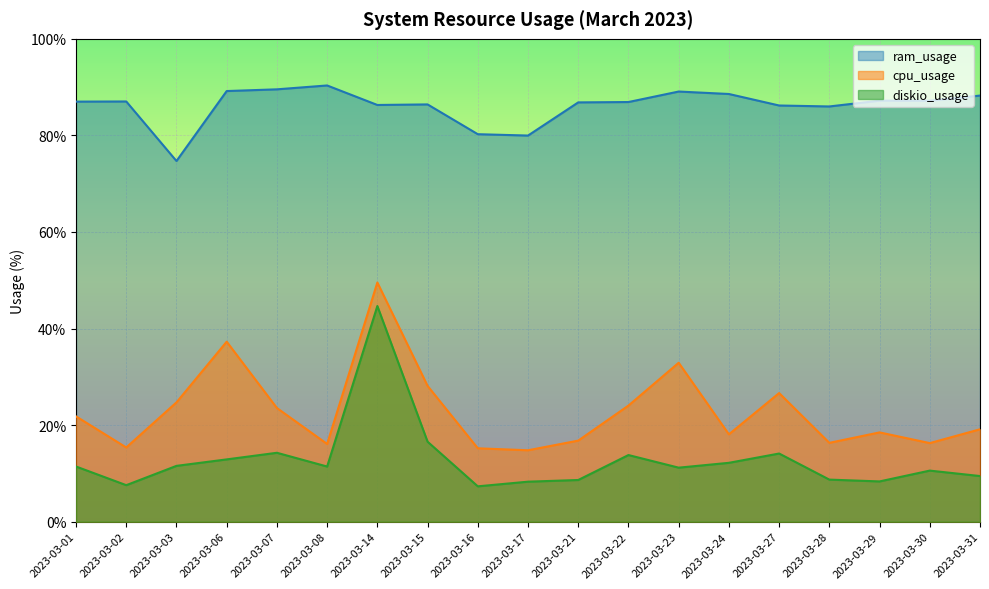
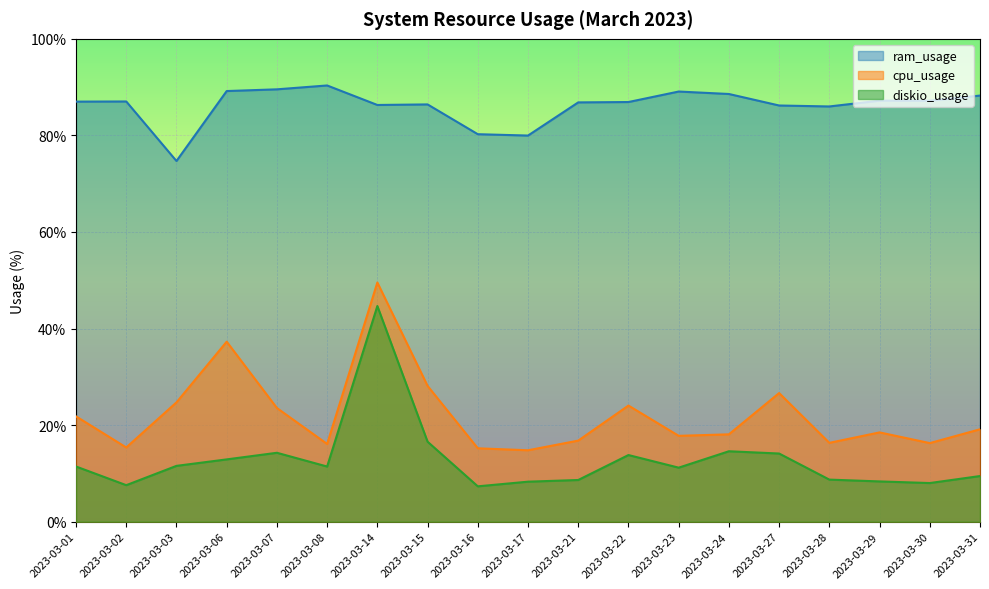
cpu_usage, 2023-03-23: 33% -> 18%
diskio_usage, 2023-03-24: 12% -> 15%
diskio_usage, 2023-03-30: 11% -> 8%
